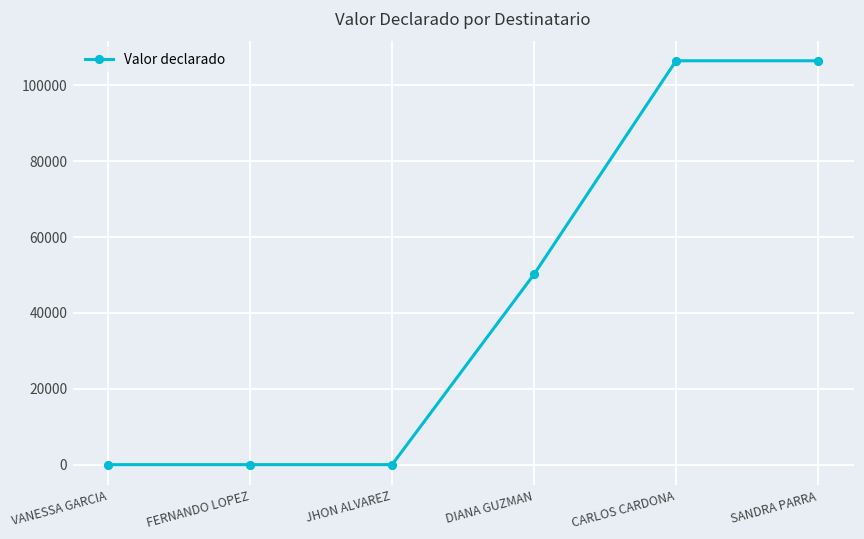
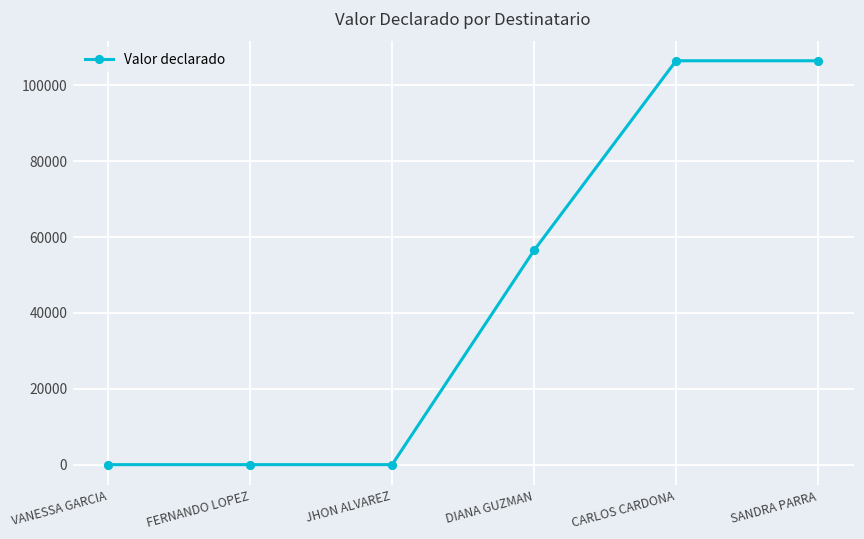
DIANA GUZMAN: 50000 -> 57000
